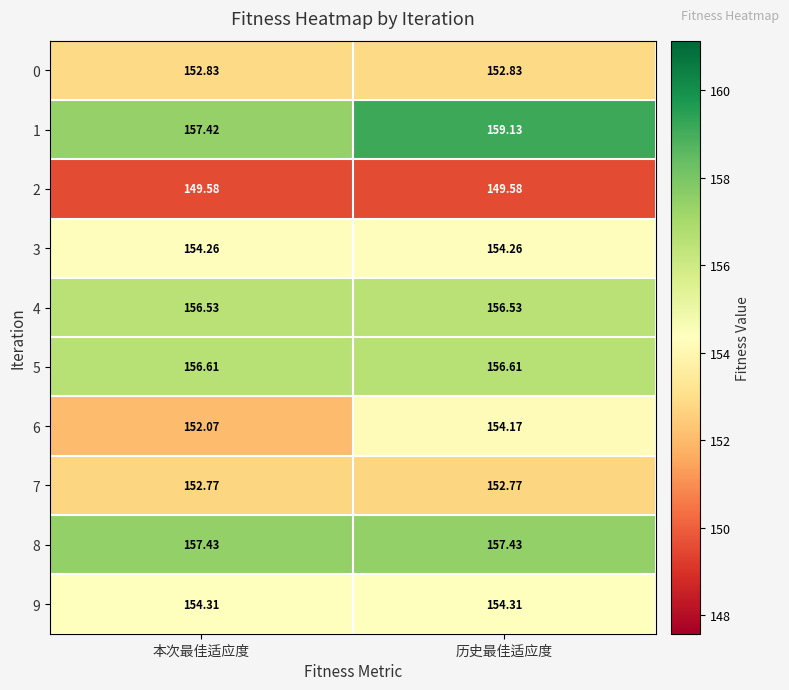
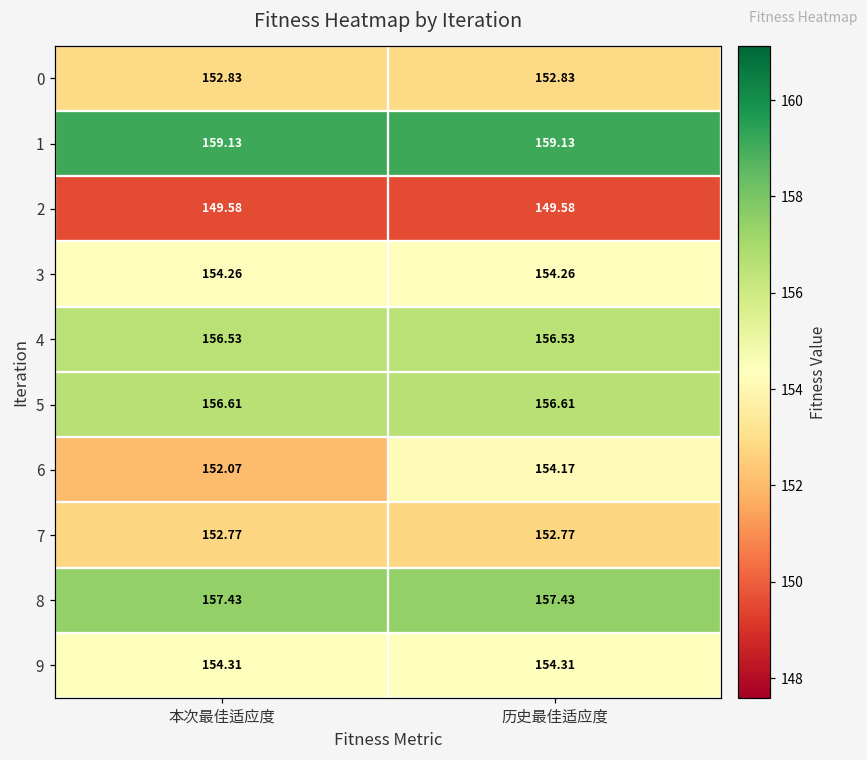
1, 本次最佳适应度: 157.42 -> 159.13
